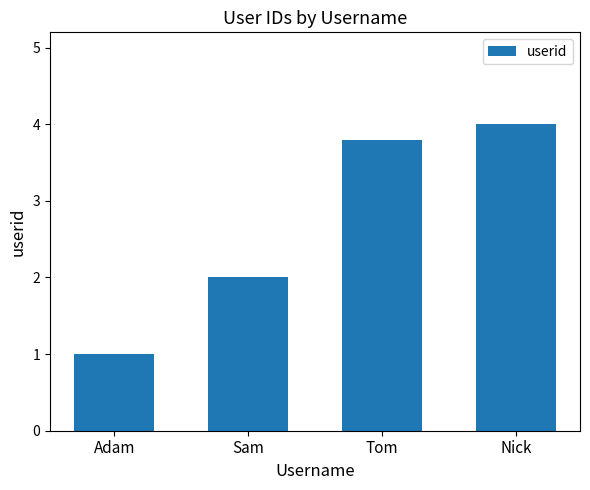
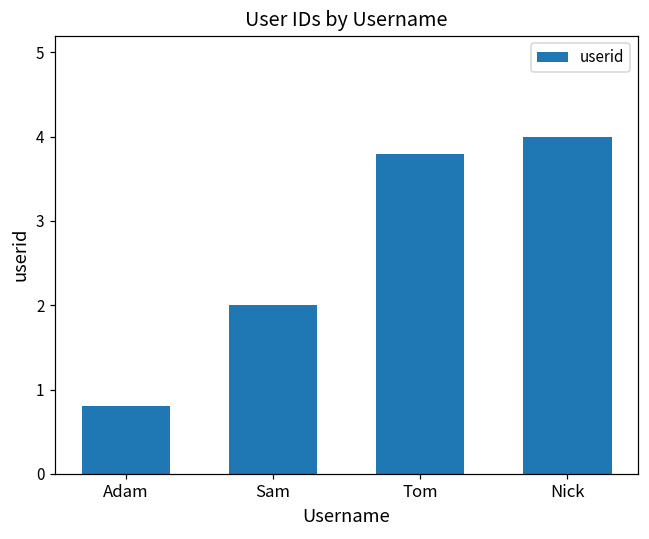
Adam: 1.0 -> 0.8
